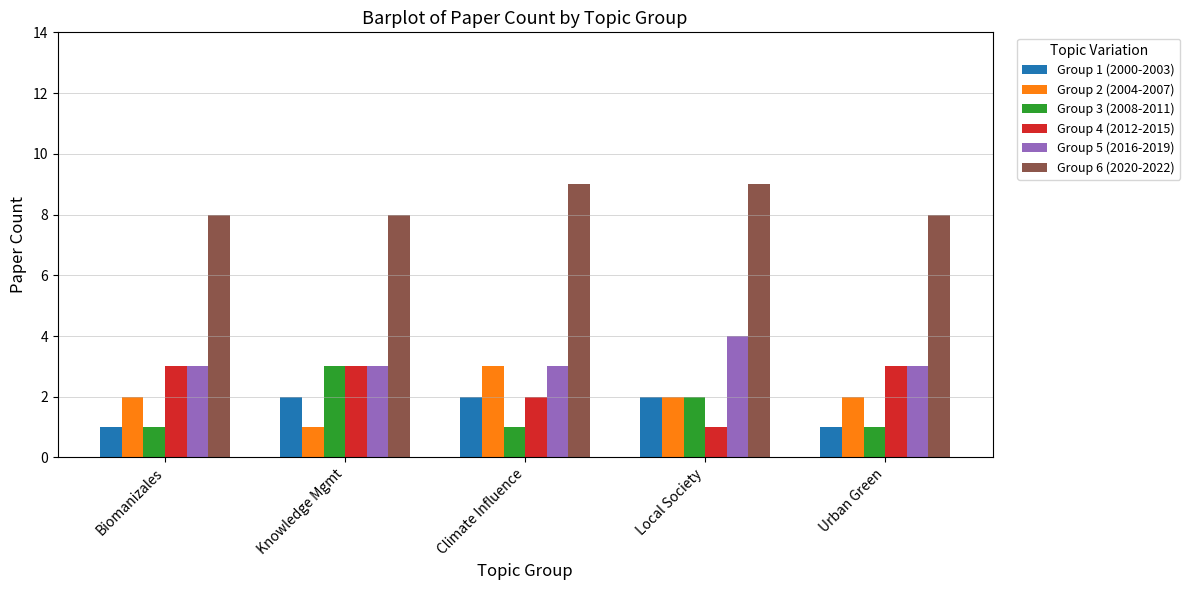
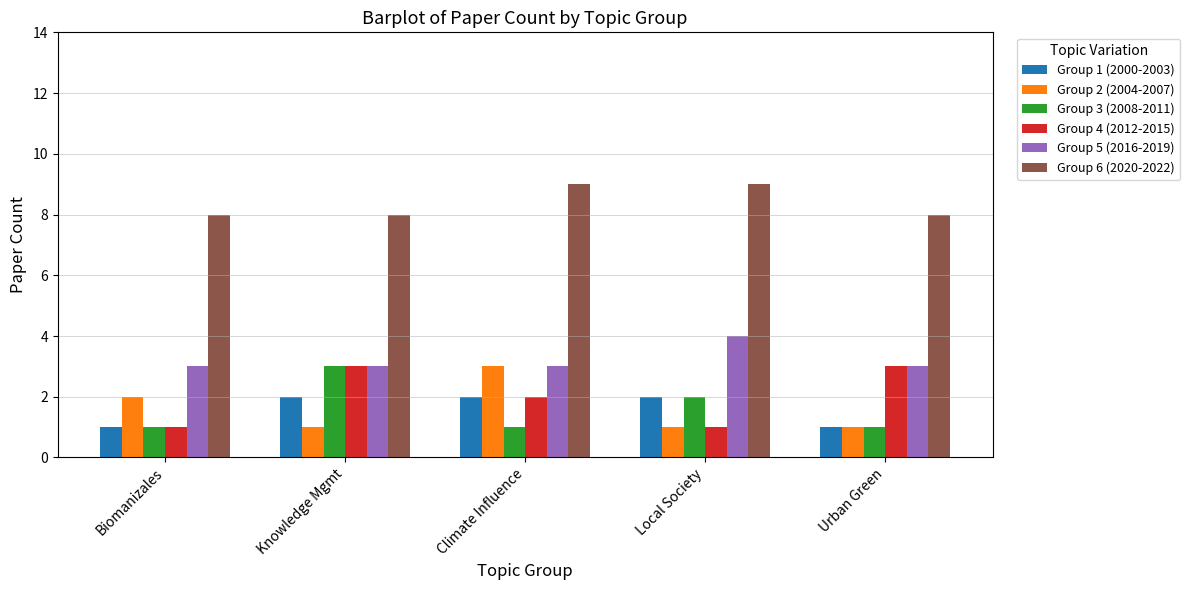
Group 4 (2012-2015), Biomanizales: 3 -> 1
Group 2 (2004-2007), Local Society: 2 -> 1
Group 2 (2004-2007), Urban Green: 2 -> 1
